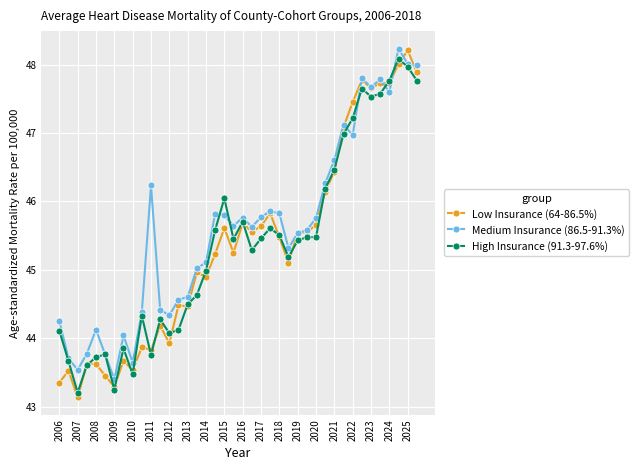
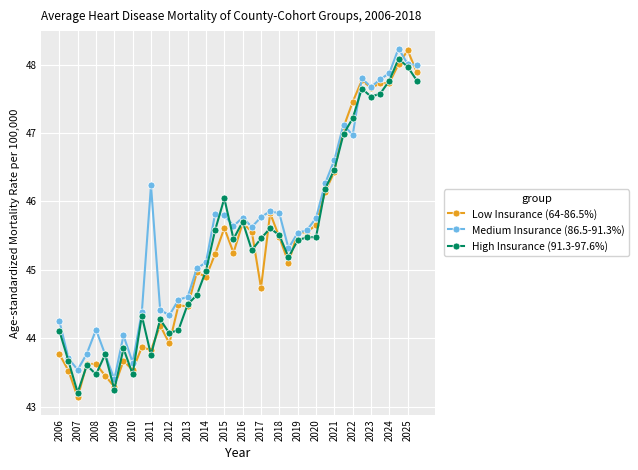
Low Insurance (64-86.5%), 2006: 43.4 -> 43.8
High Insurance (91.3-97.6%), 2008: 43.7 -> 43.5
Low Insurance (64-86.5%), 2017: 45.6 -> 44.7
Medium Insurance (86.5-91.3%), 2024: 47.6 -> 47.9
